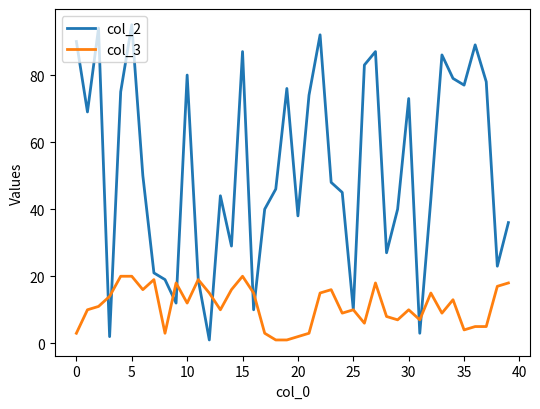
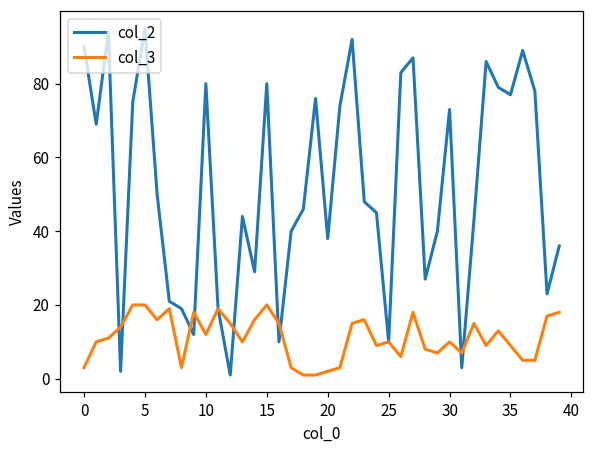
col_2, 15: 87 -> 80
col_3, 35: 4 -> 9
